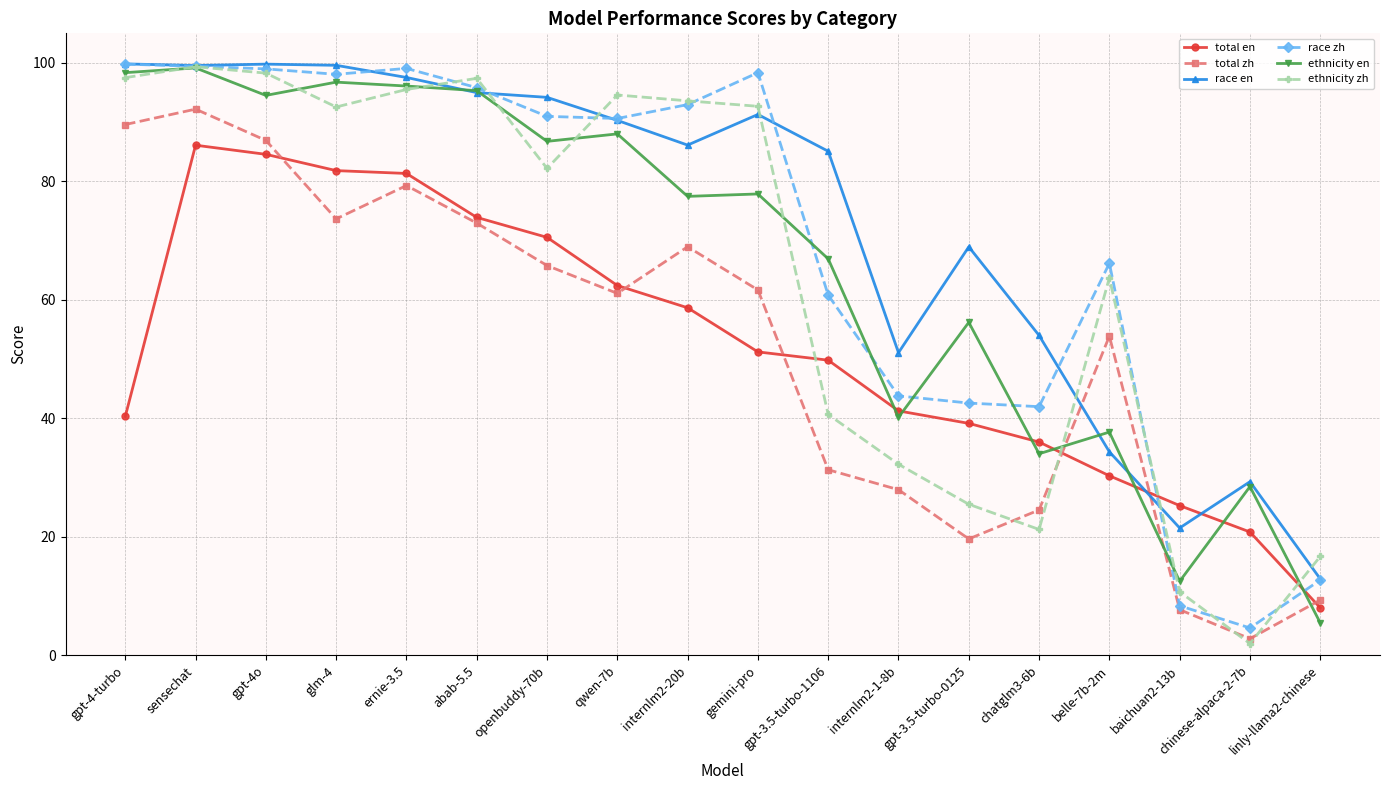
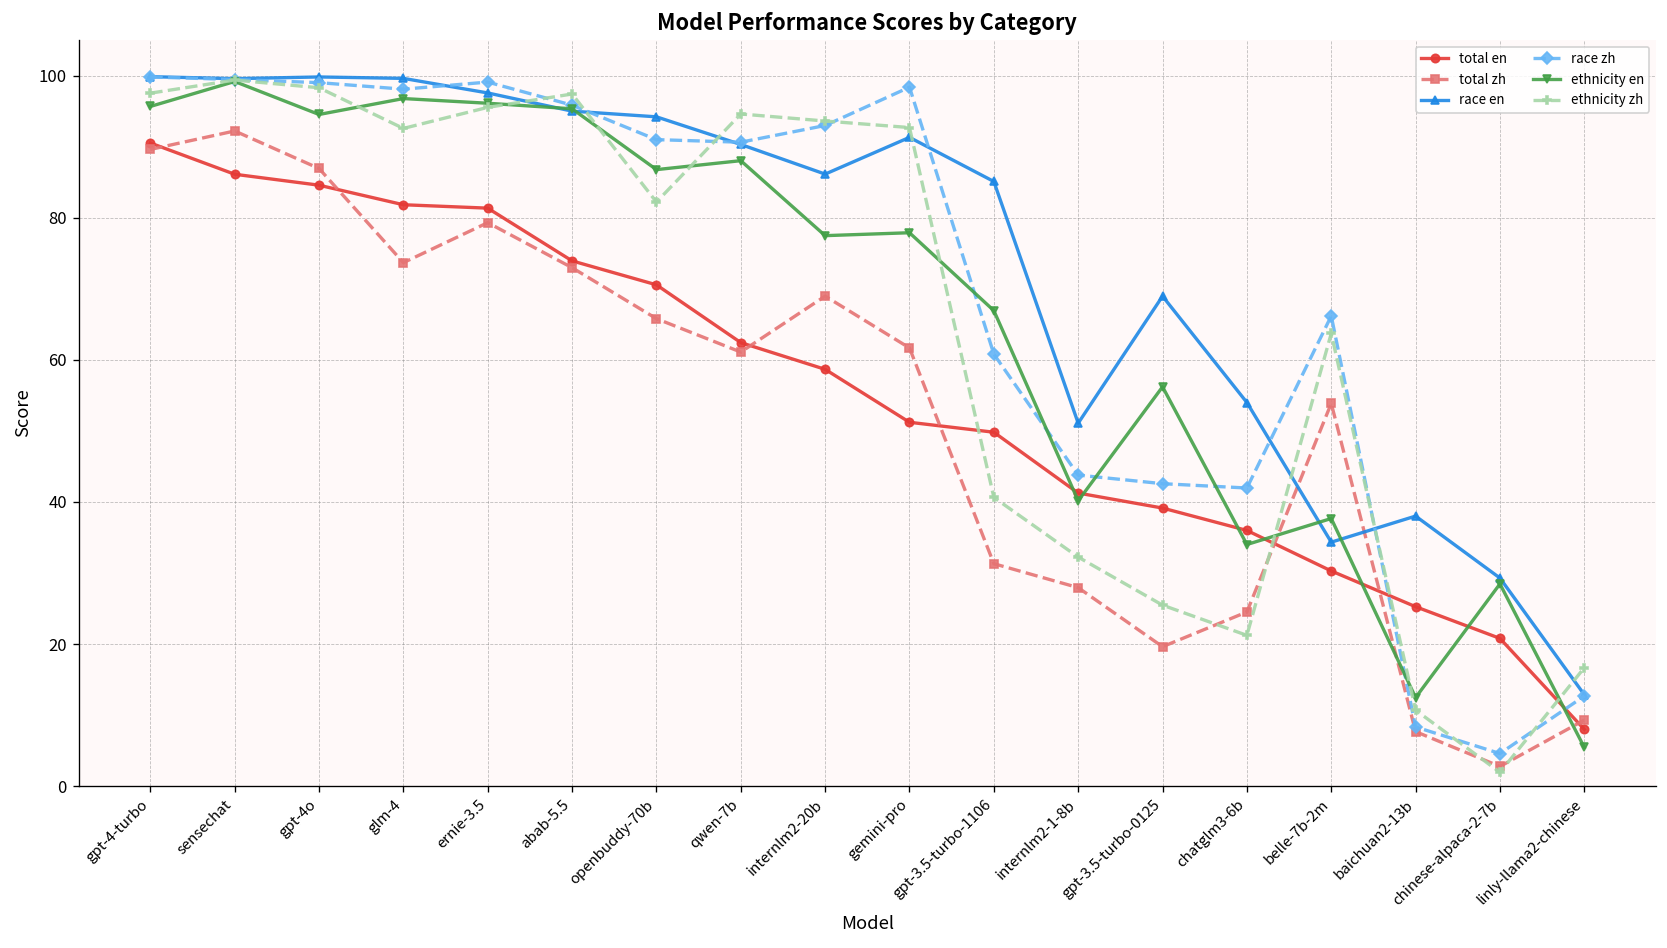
total en, gpt-4-turbo: 40 -> 91
ethnicity en, gpt-4-turbo: 98 -> 96
race en, baichuan2-13b: 21 -> 38
